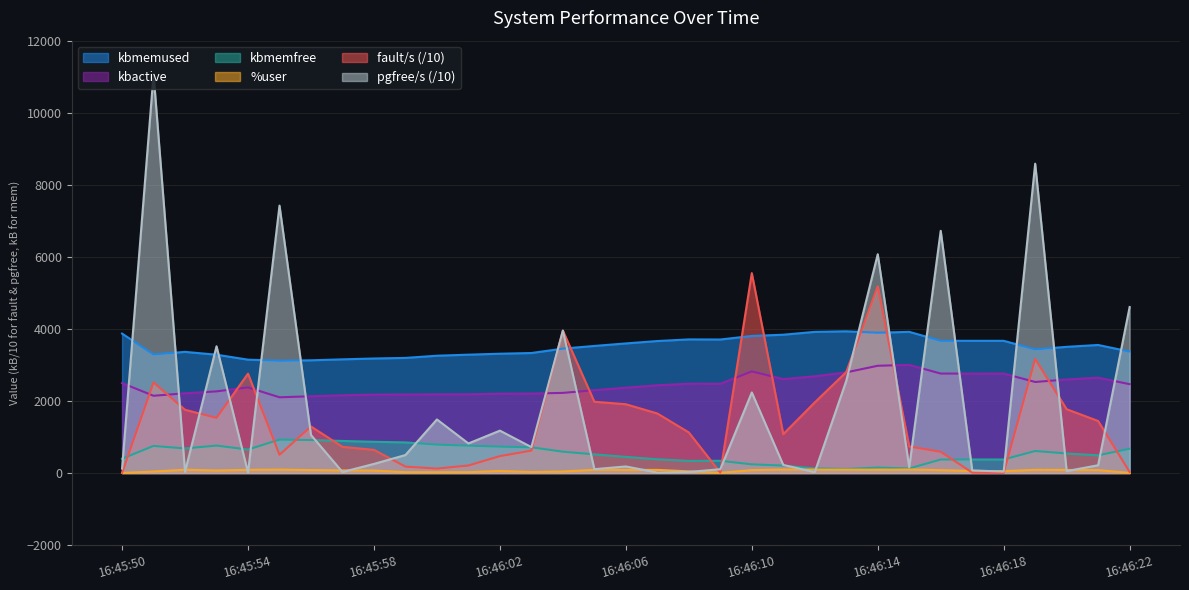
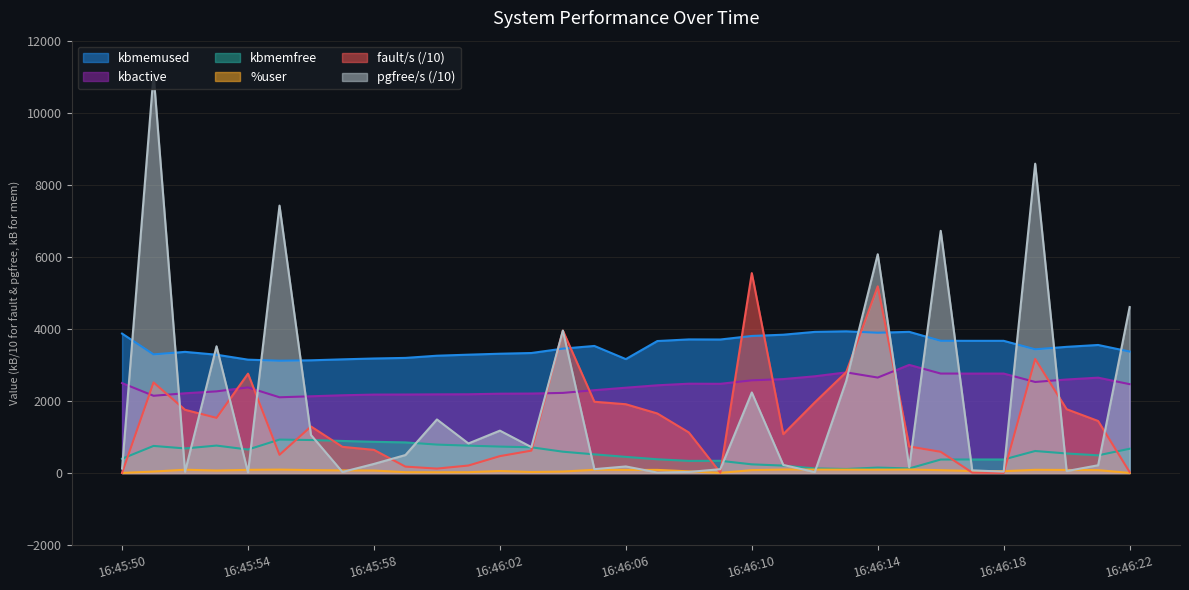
kbmemused, 16:46:06: 3600 -> 3200
kbactive, 16:46:10: 2800 -> 2600
kbactive, 16:46:14: 3000 -> 2700
